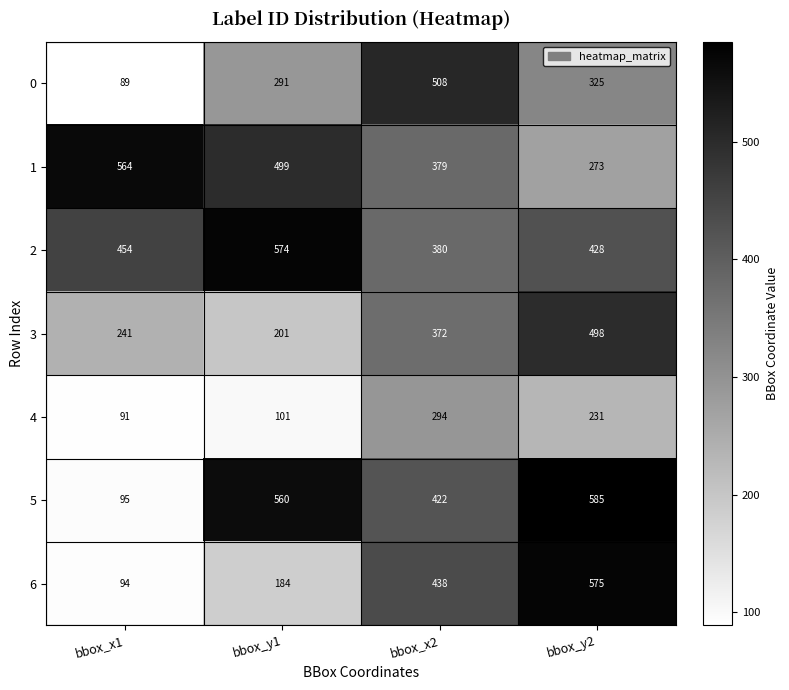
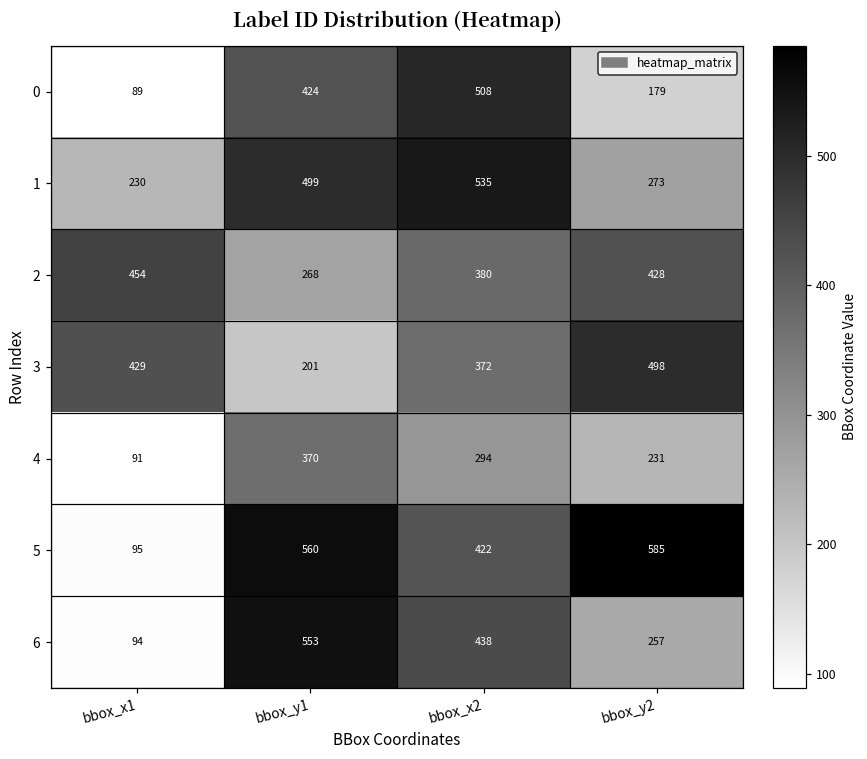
0, bbox_y1: 291 -> 424
0, bbox_y2: 325 -> 179
1, bbox_x1: 564 -> 230
1, bbox_x2: 379 -> 535
2, bbox_y1: 574 -> 268
3, bbox_x1: 241 -> 429
4, bbox_y1: 101 -> 370
6, bbox_y1: 184 -> 553
6, bbox_y2: 575 -> 257
